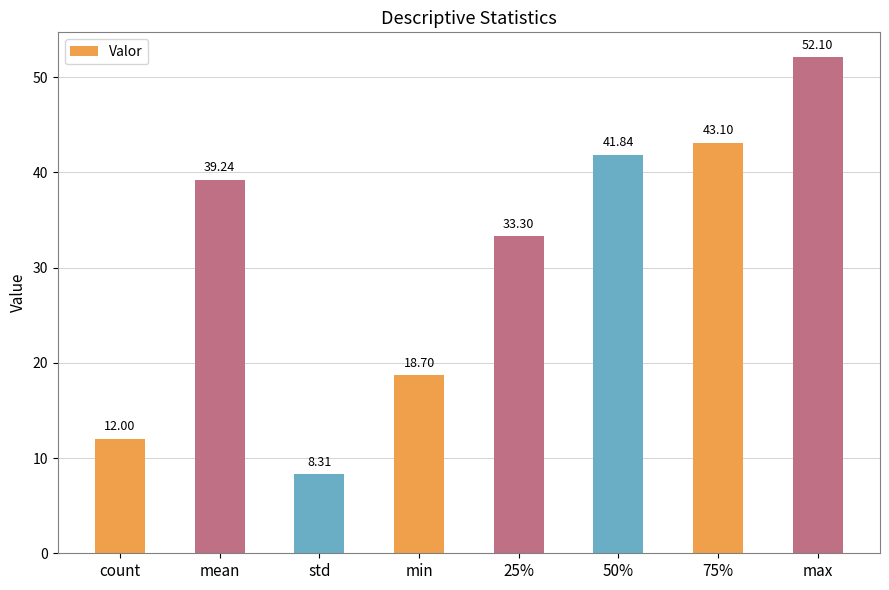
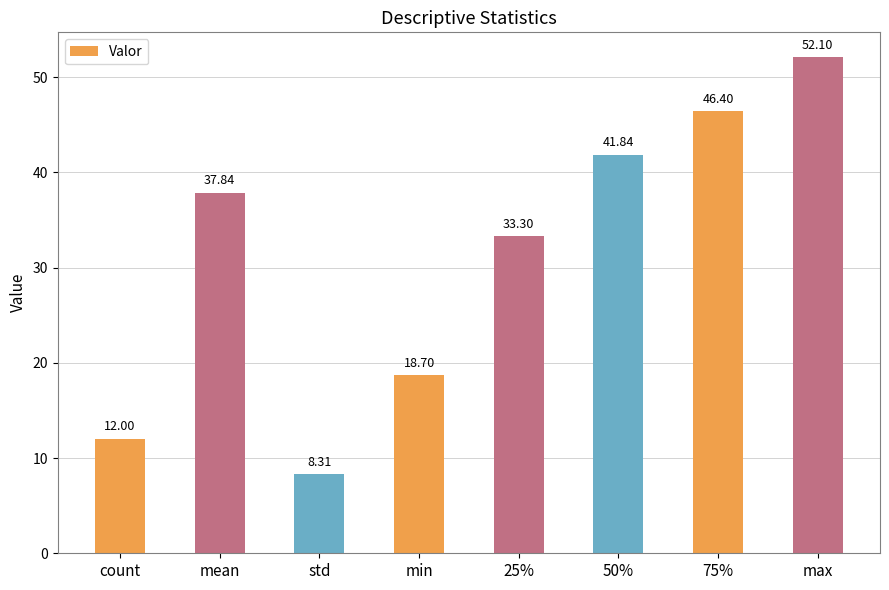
mean: 39.24 -> 37.84
75%: 43.10 -> 46.40
